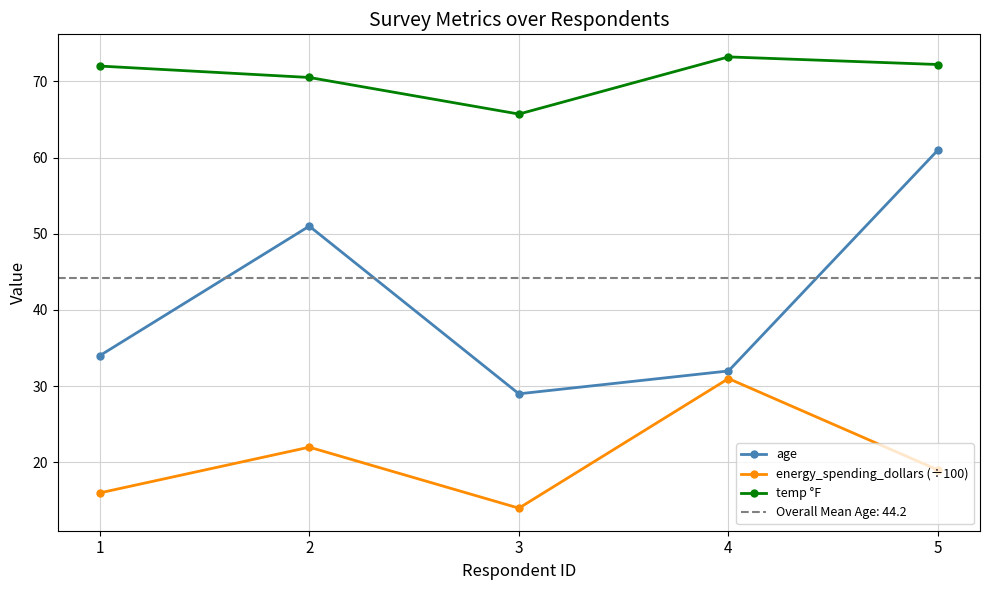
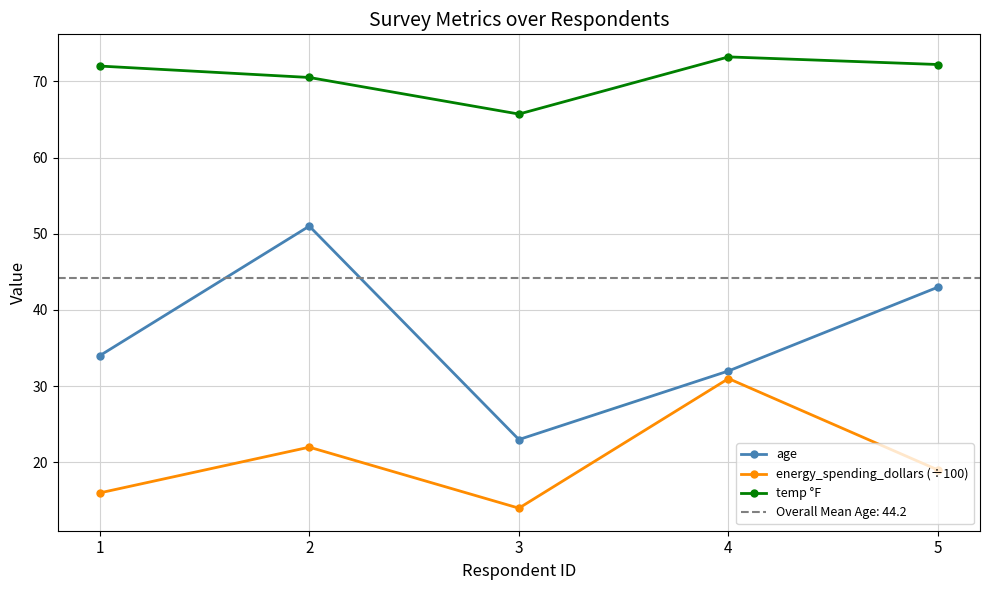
age, 3: 29 -> 23
age, 5: 61 -> 43
